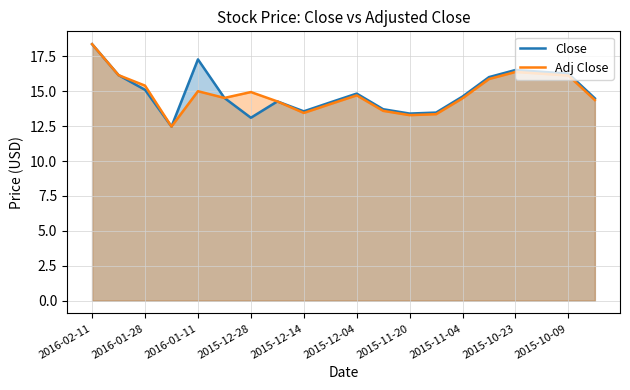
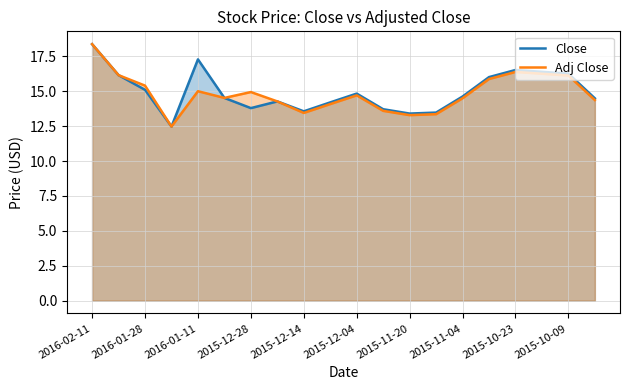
Close, 2015-12-28: 13.1 -> 13.8
